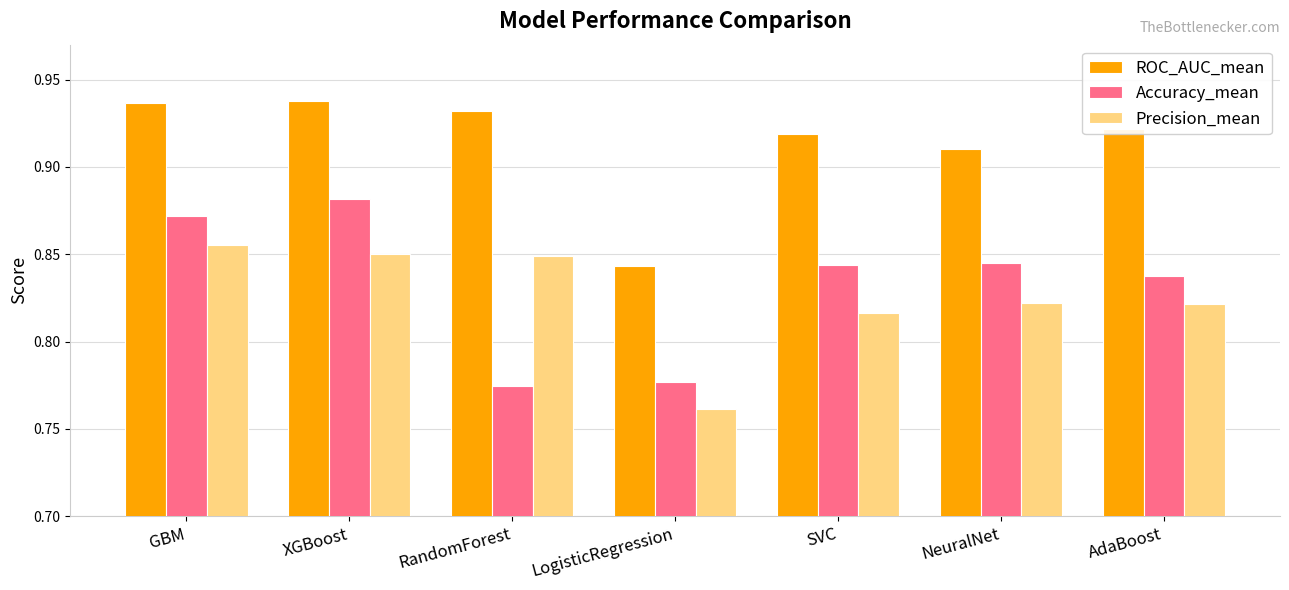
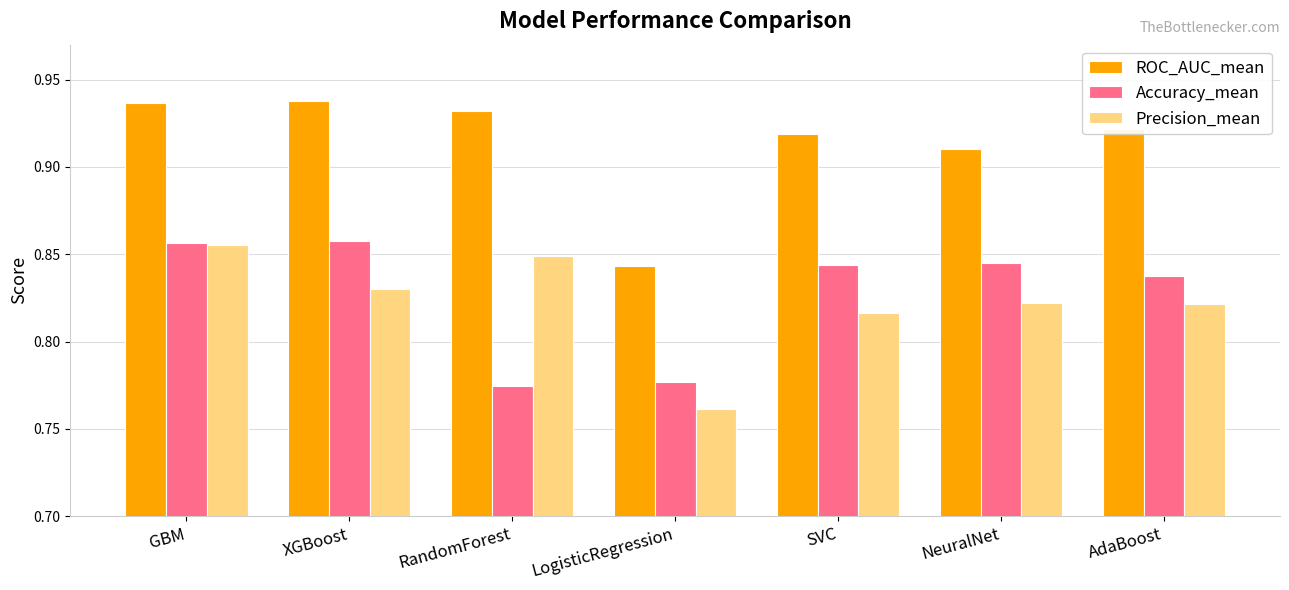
Accuracy_mean, GBM: 0.872 -> 0.856
Accuracy_mean, XGBoost: 0.882 -> 0.858
Precision_mean, XGBoost: 0.850 -> 0.830
